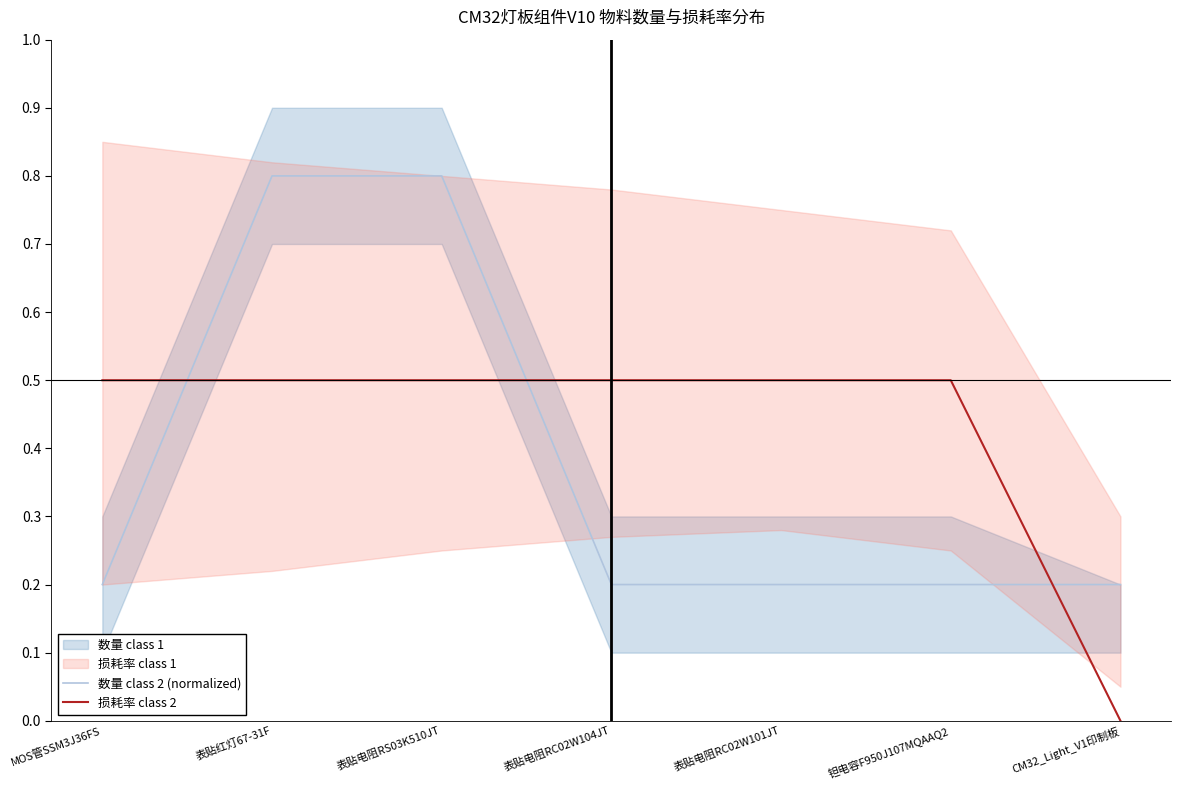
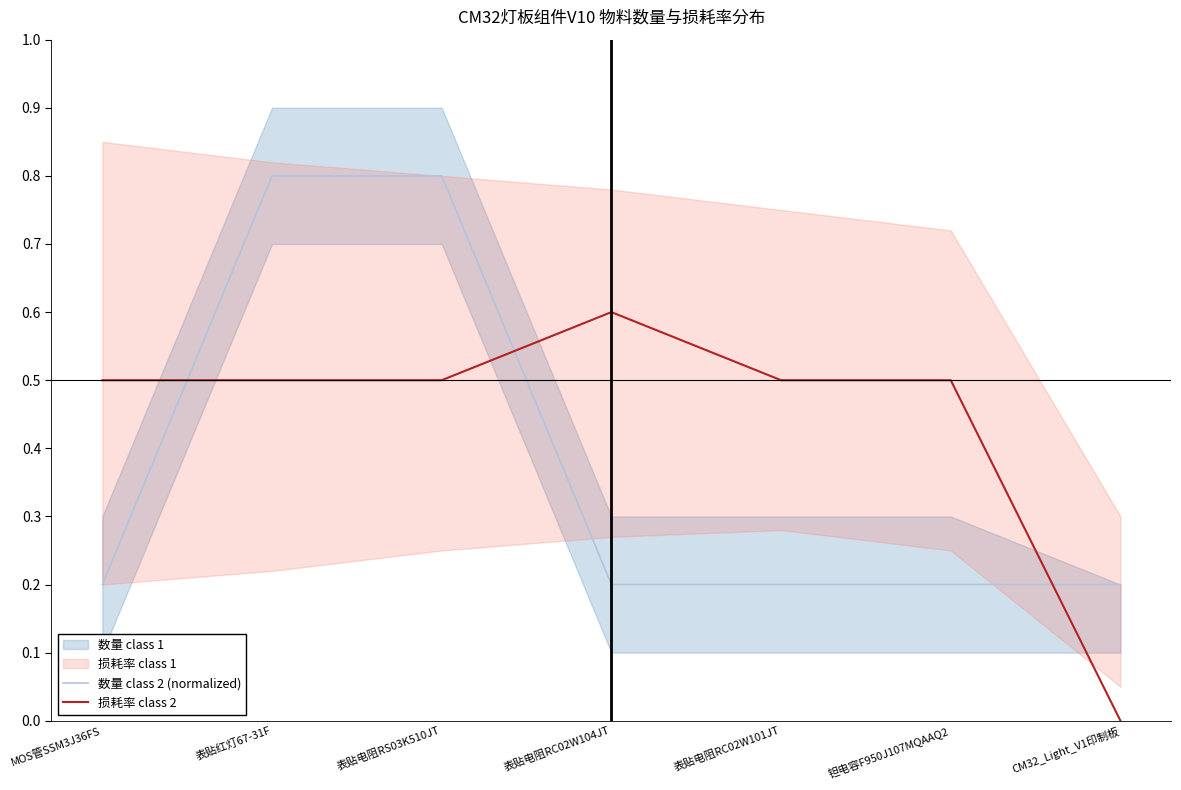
损耗率 class 2, 表贴电阻RC02W104JT: 0.5 -> 0.6
